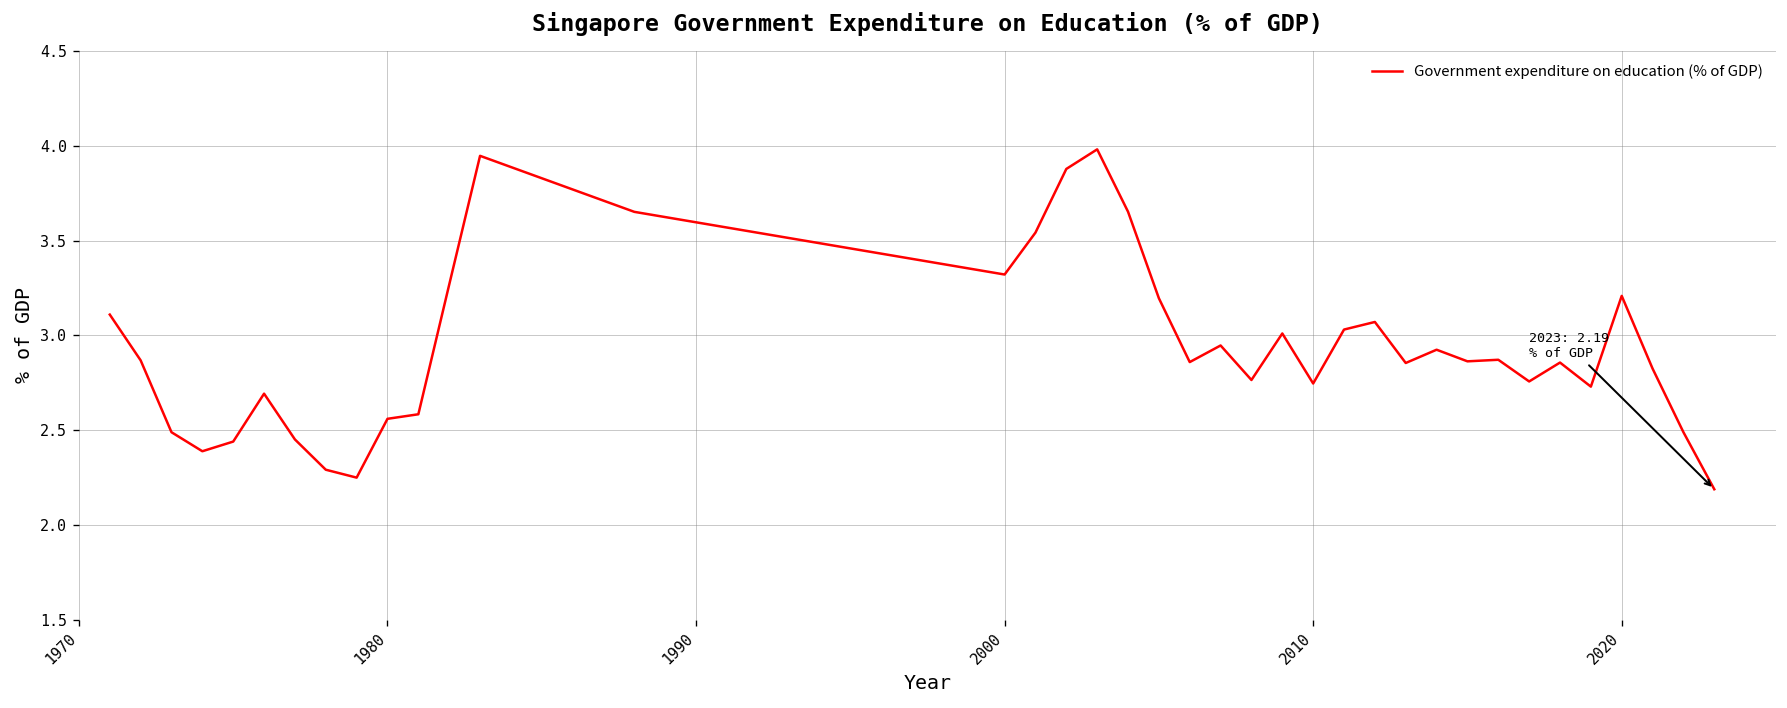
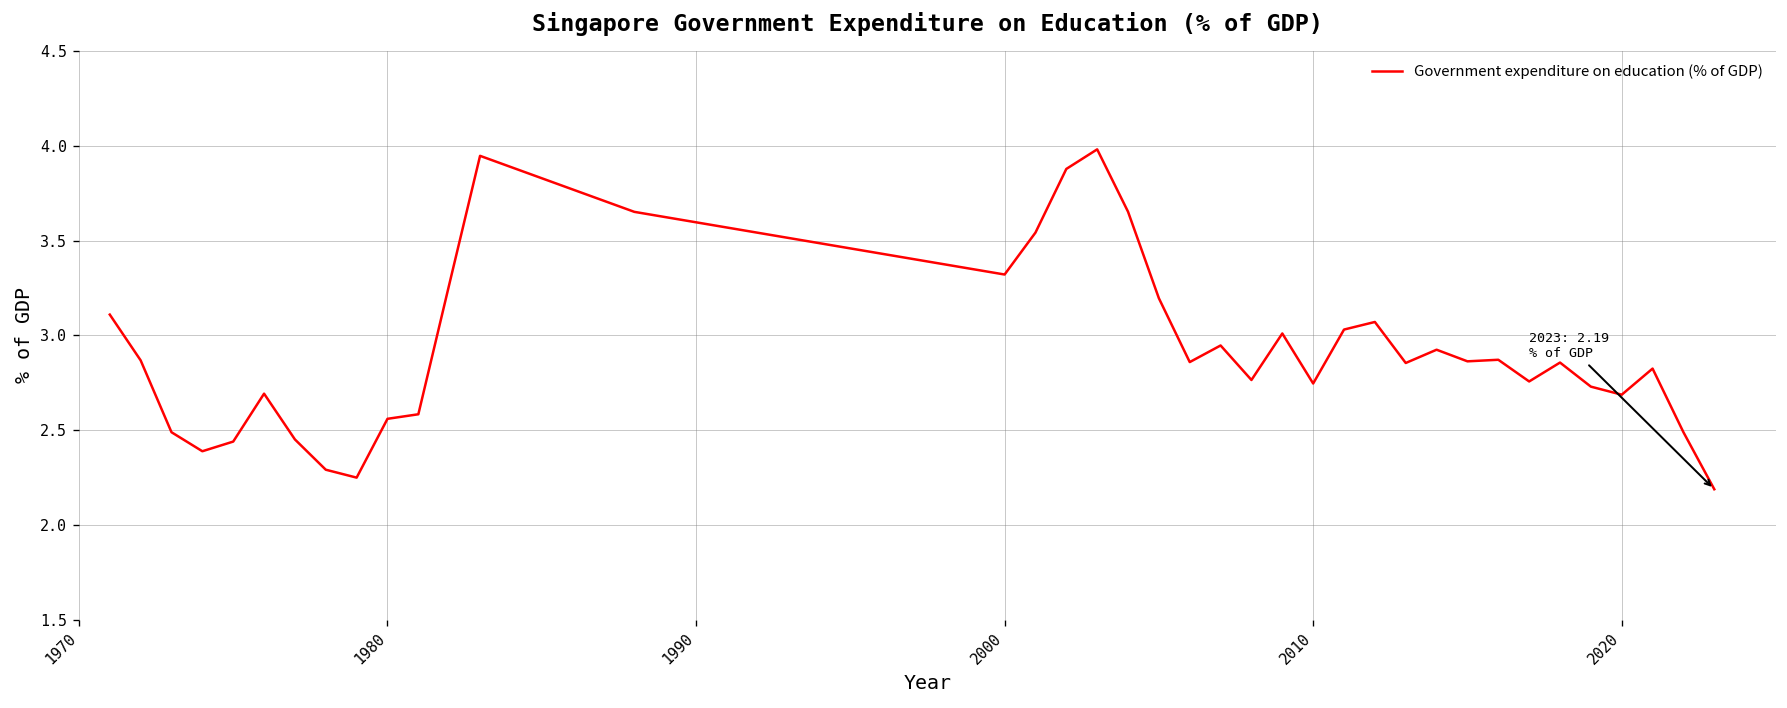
2020: 3.21 -> 2.69
